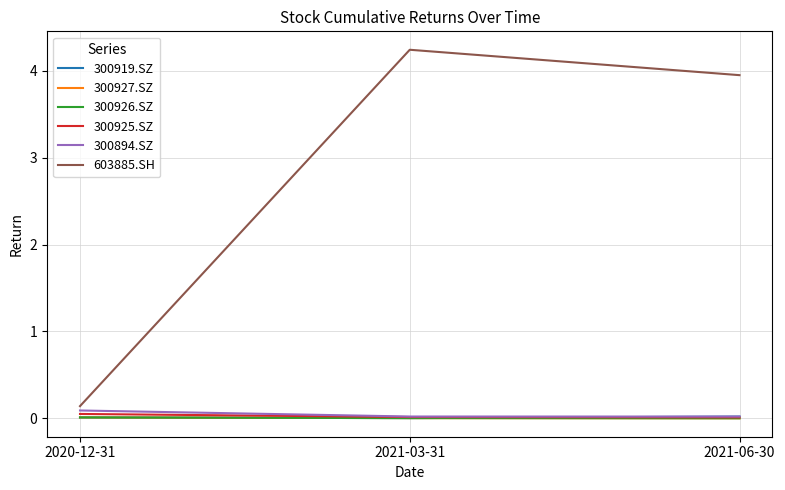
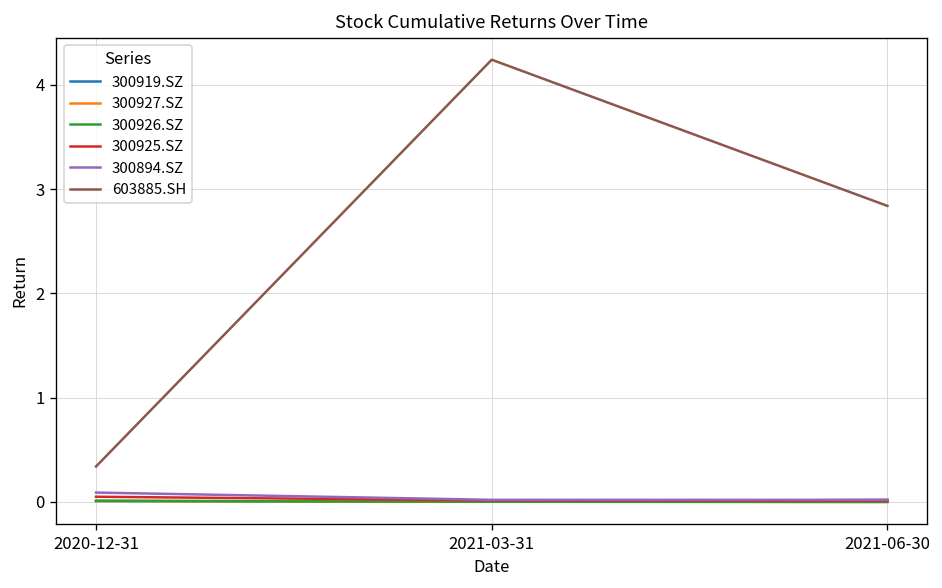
603885.SH, 2020-12-31: 0.1 -> 0.3
603885.SH, 2021-06-30: 4.0 -> 2.8
